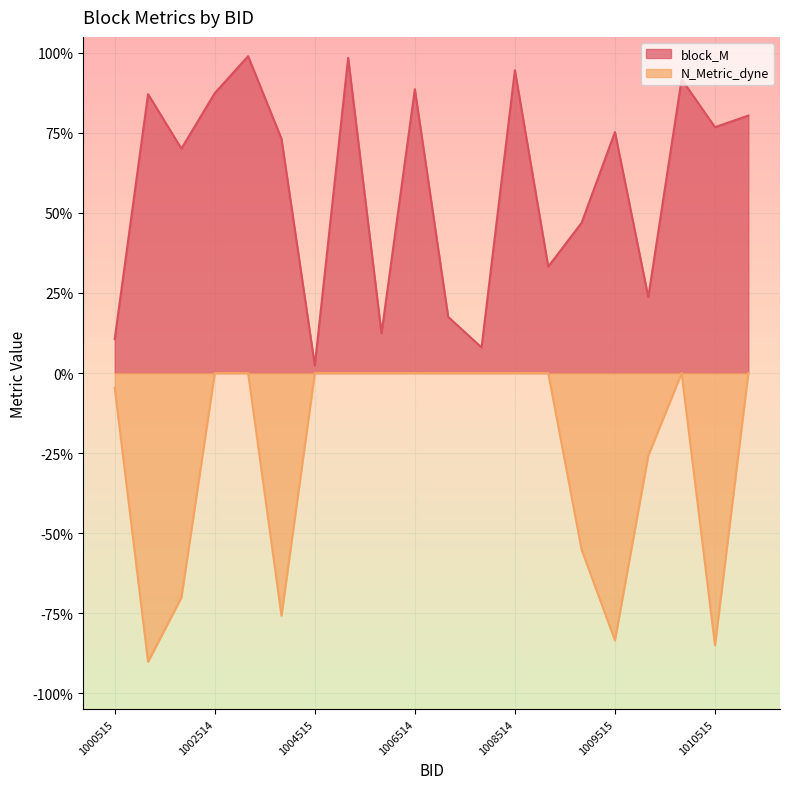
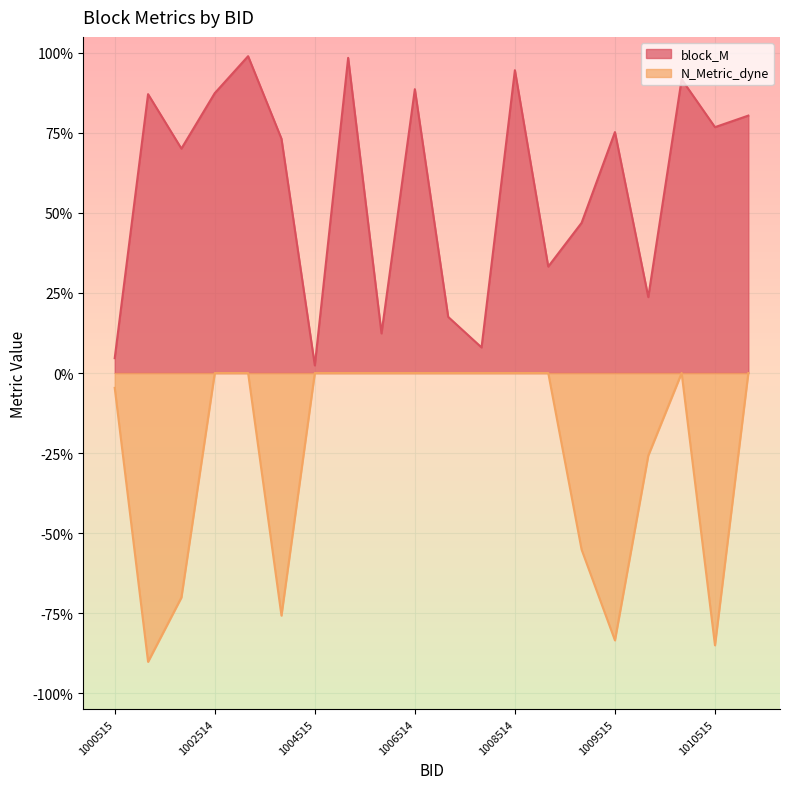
block_M, 1000515: 11% -> 5%
